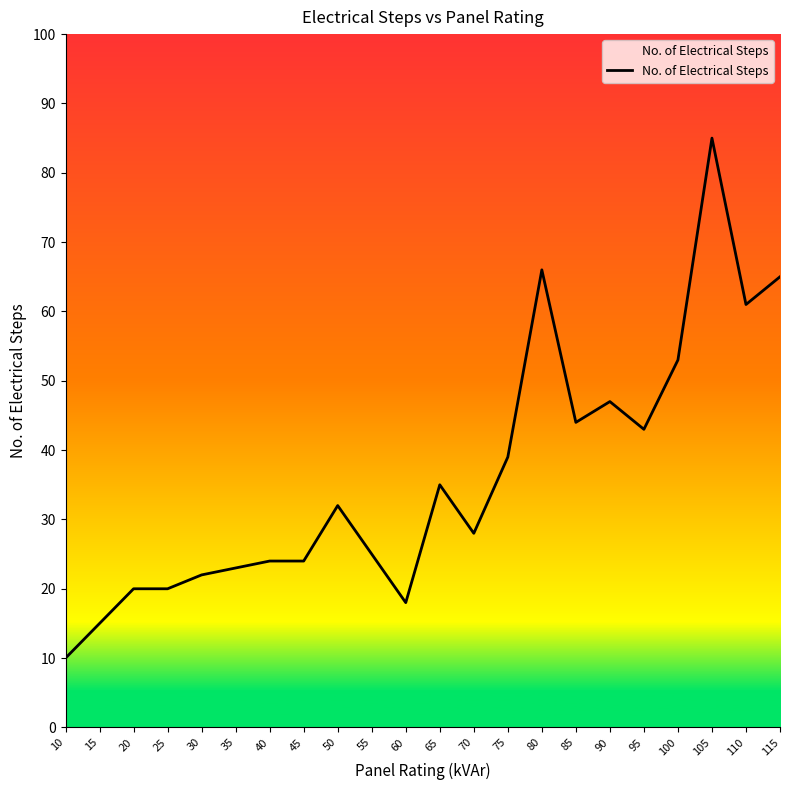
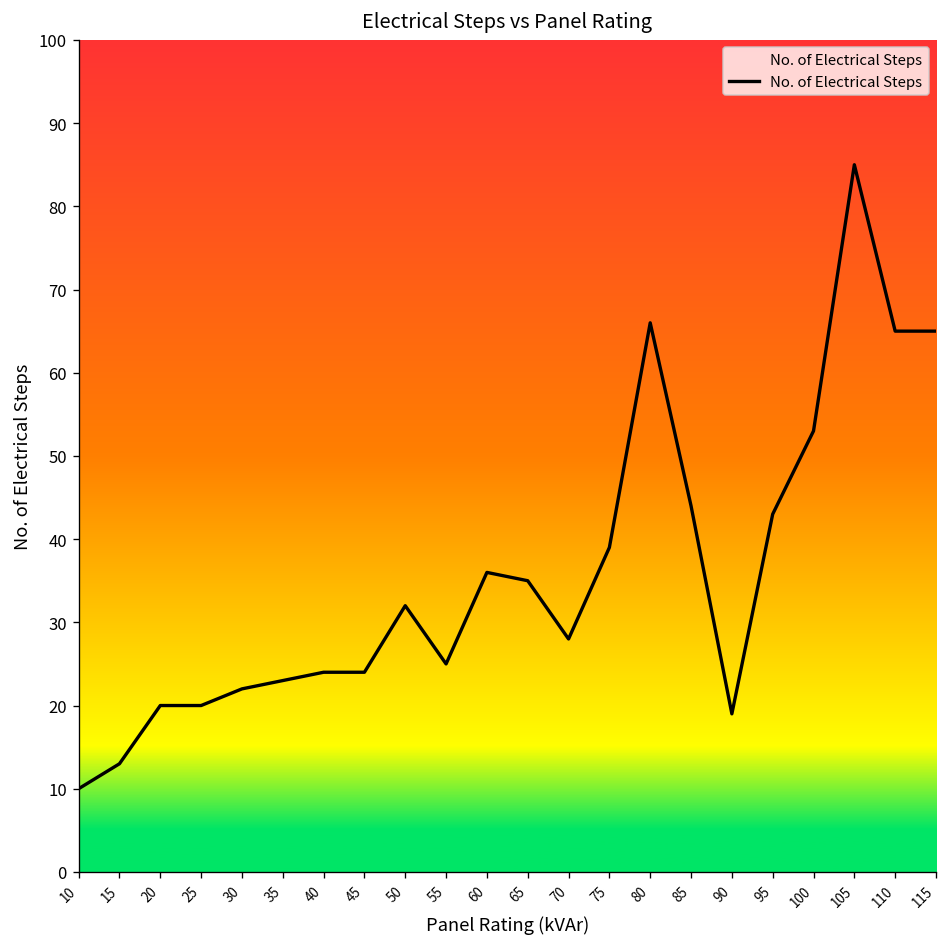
15: 15 -> 13
60: 18 -> 36
90: 47 -> 19
110: 61 -> 65
